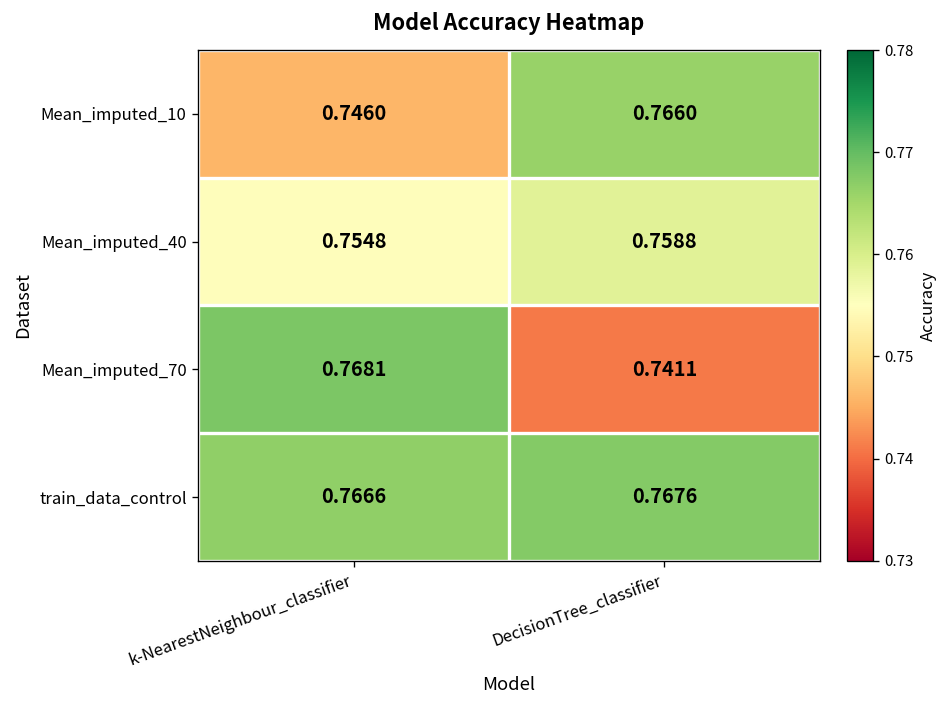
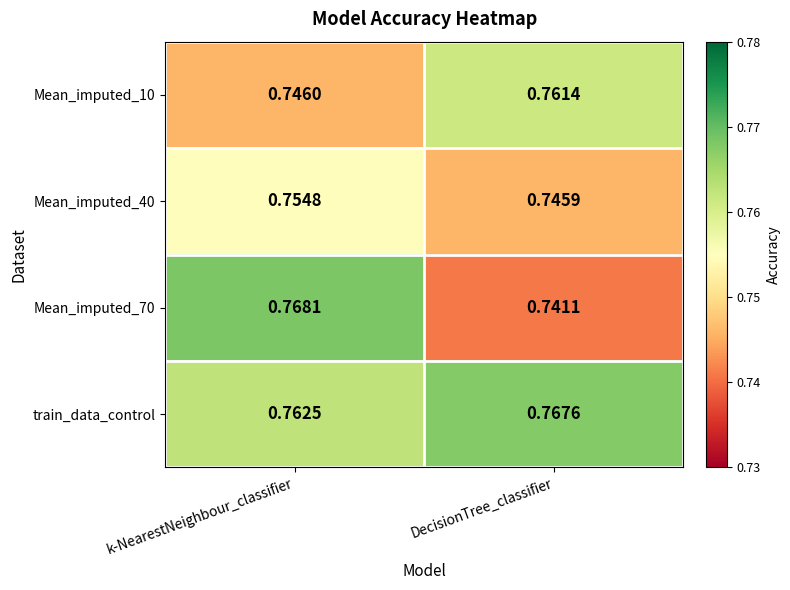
Mean_imputed_10, DecisionTree_classifier: 0.7660 -> 0.7614
Mean_imputed_40, DecisionTree_classifier: 0.7588 -> 0.7459
train_data_control, k-NearestNeighbour_classifier: 0.7666 -> 0.7625
